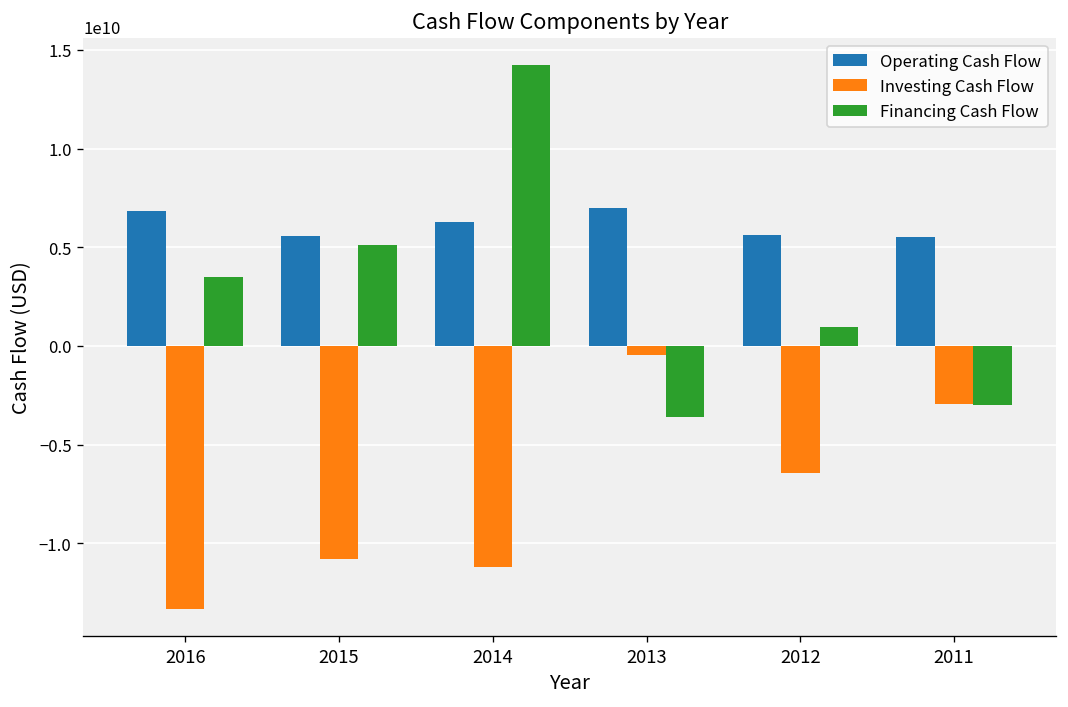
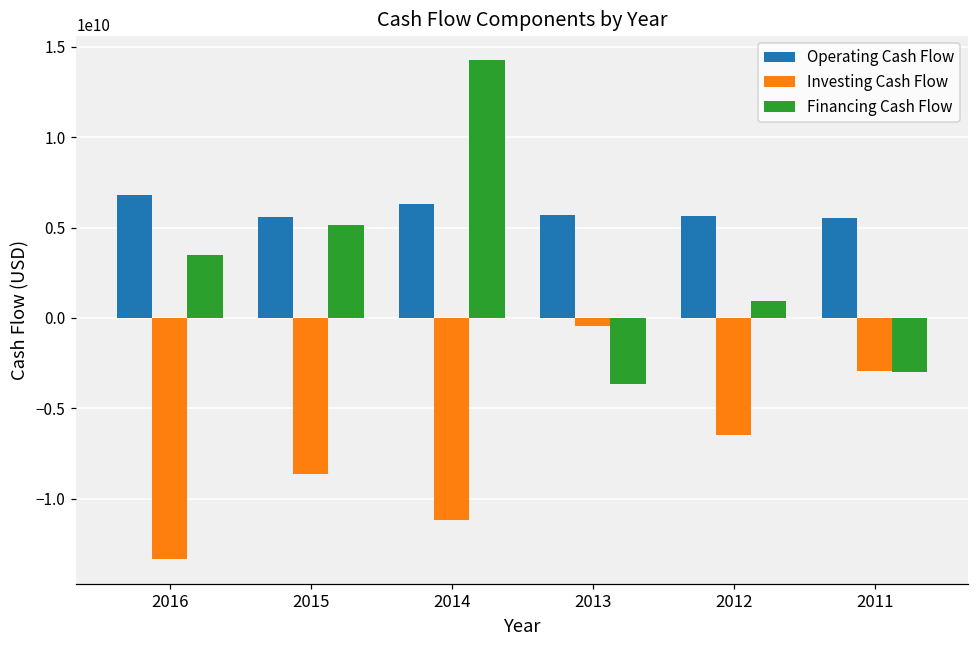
Investing Cash Flow, 2015: -10800000000 -> -8700000000
Operating Cash Flow, 2013: 7000000000 -> 5700000000
